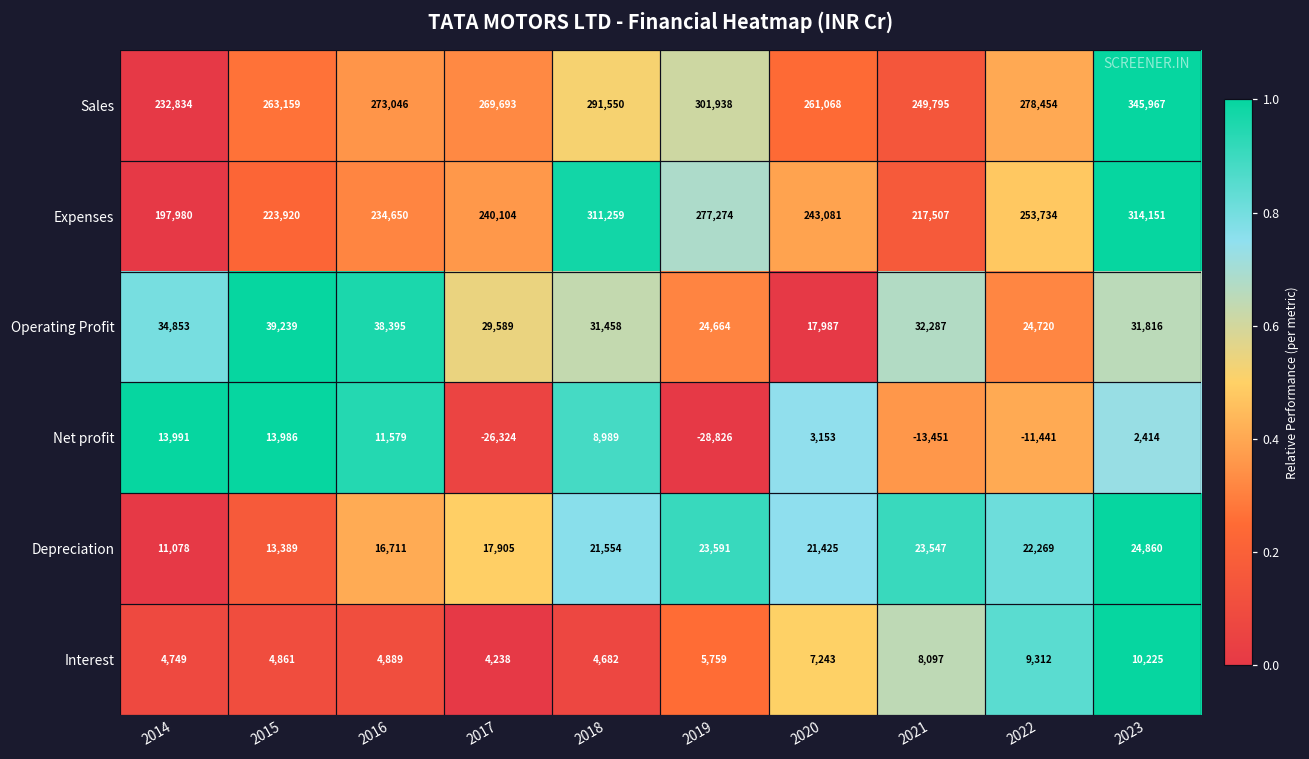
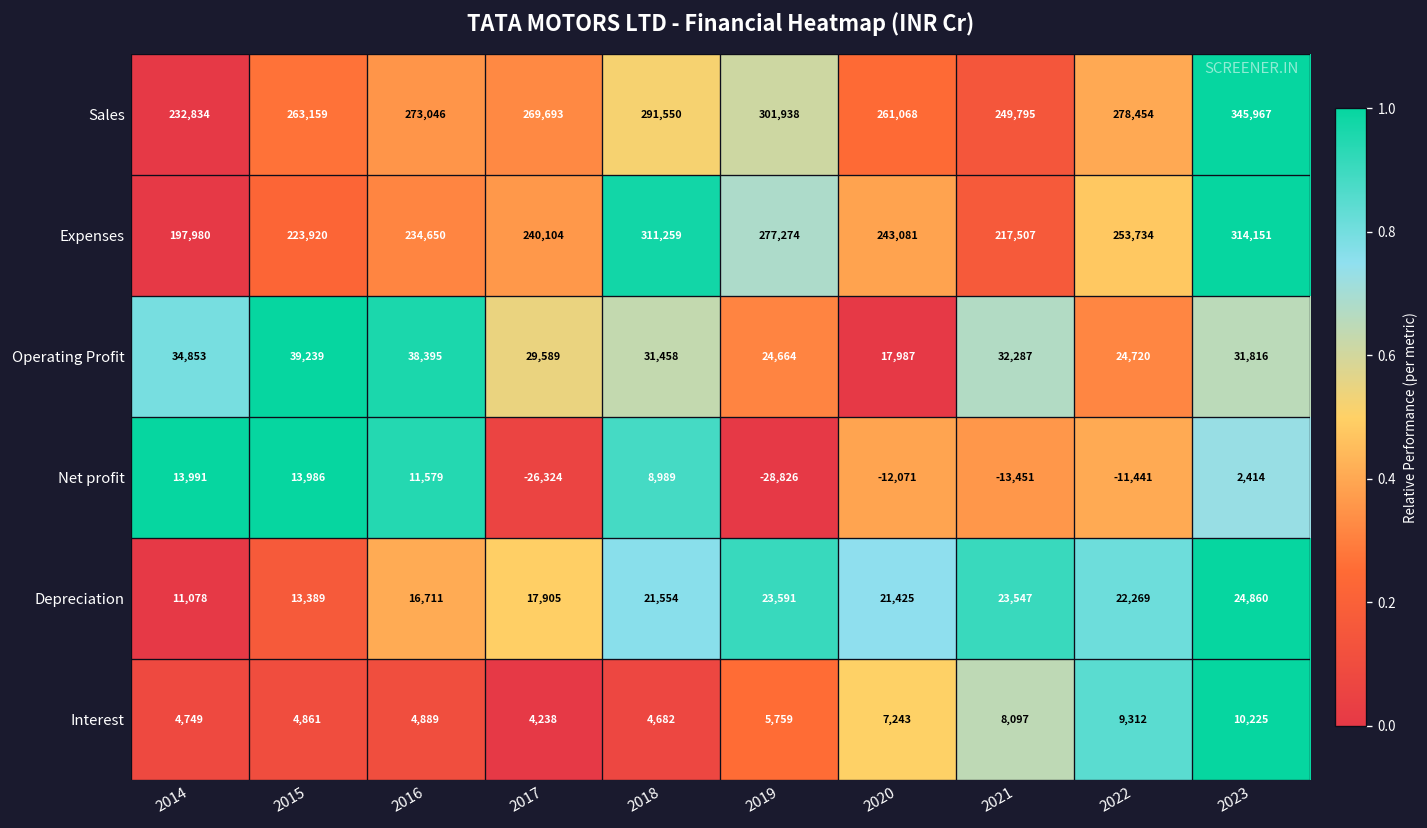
Net profit, 2020: 3,153 -> -12,071
